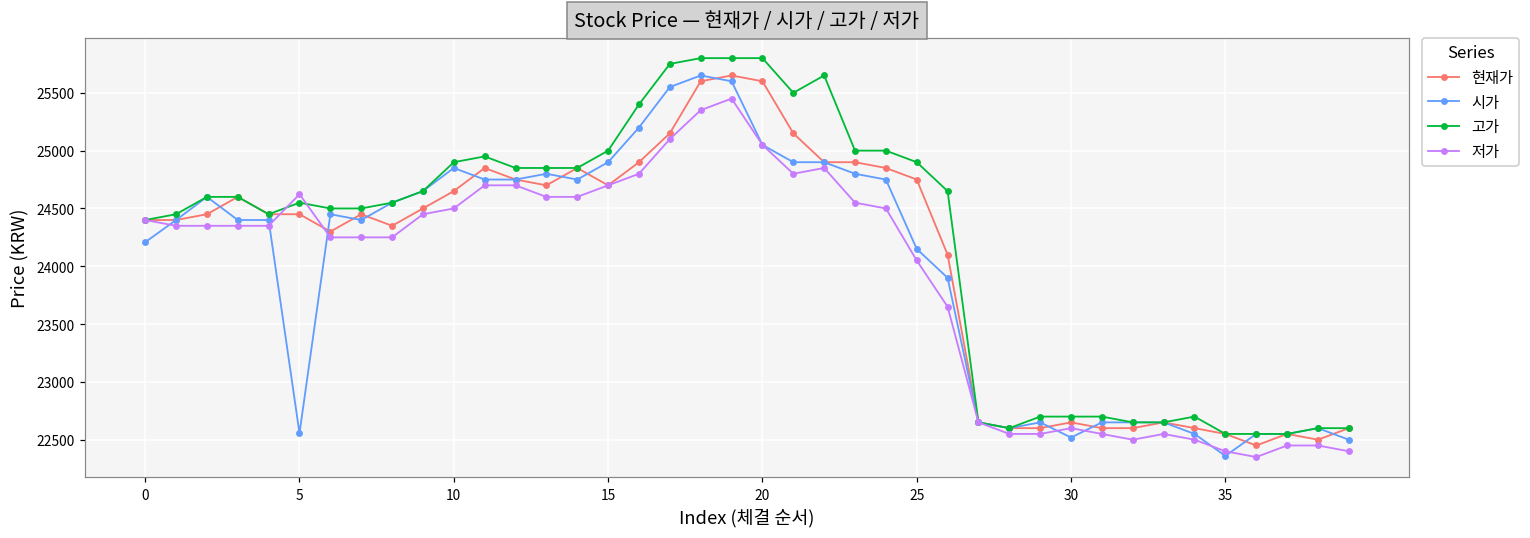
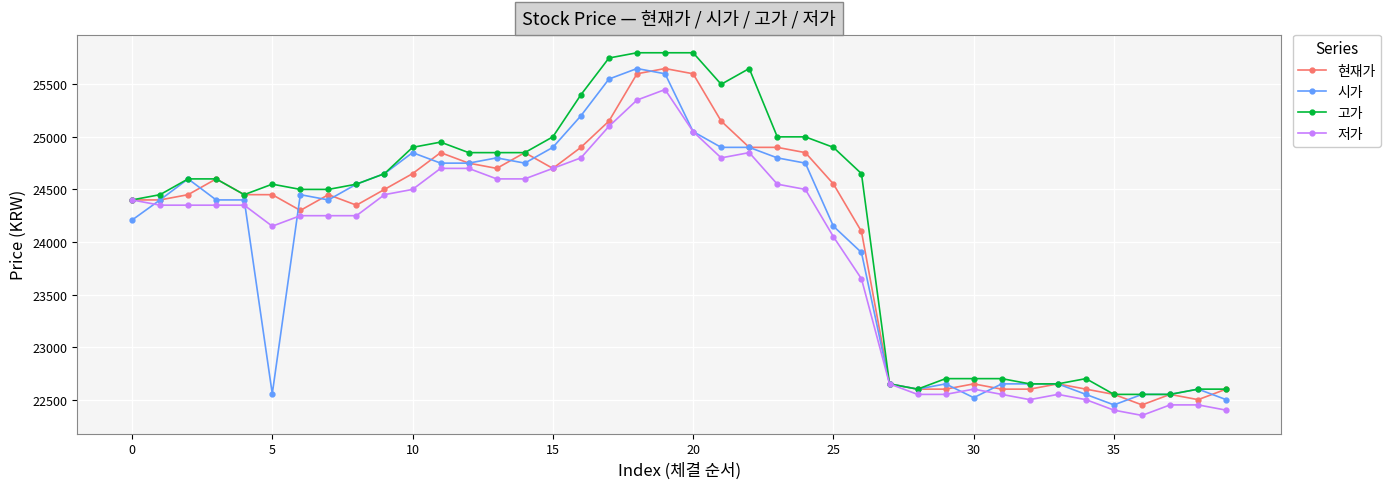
저가, 5: 24620 -> 24150
현재가, 25: 24750 -> 24550
시가, 35: 22360 -> 22450
